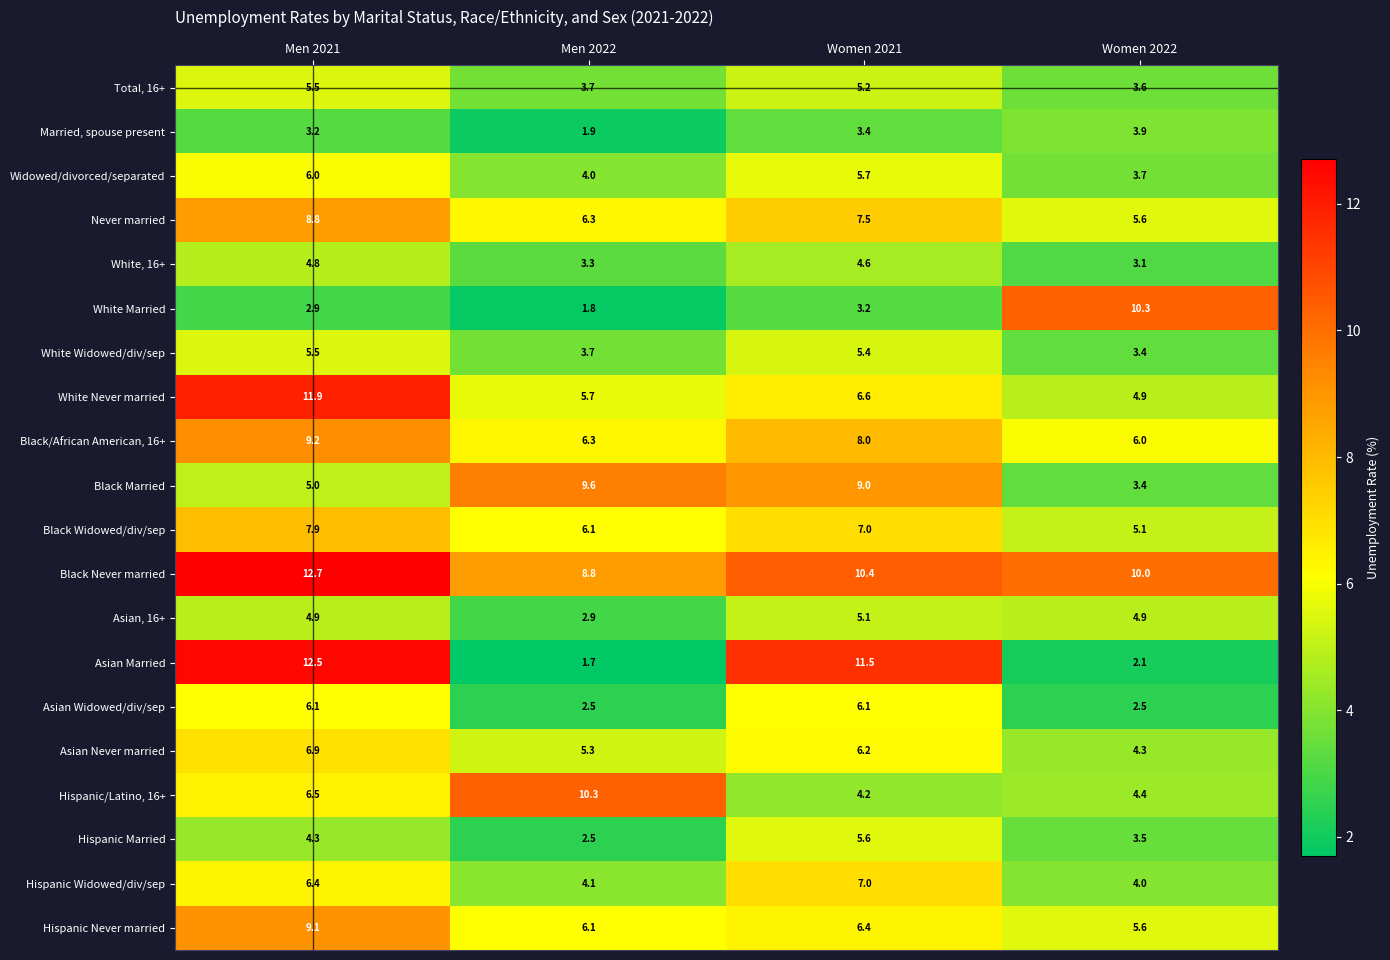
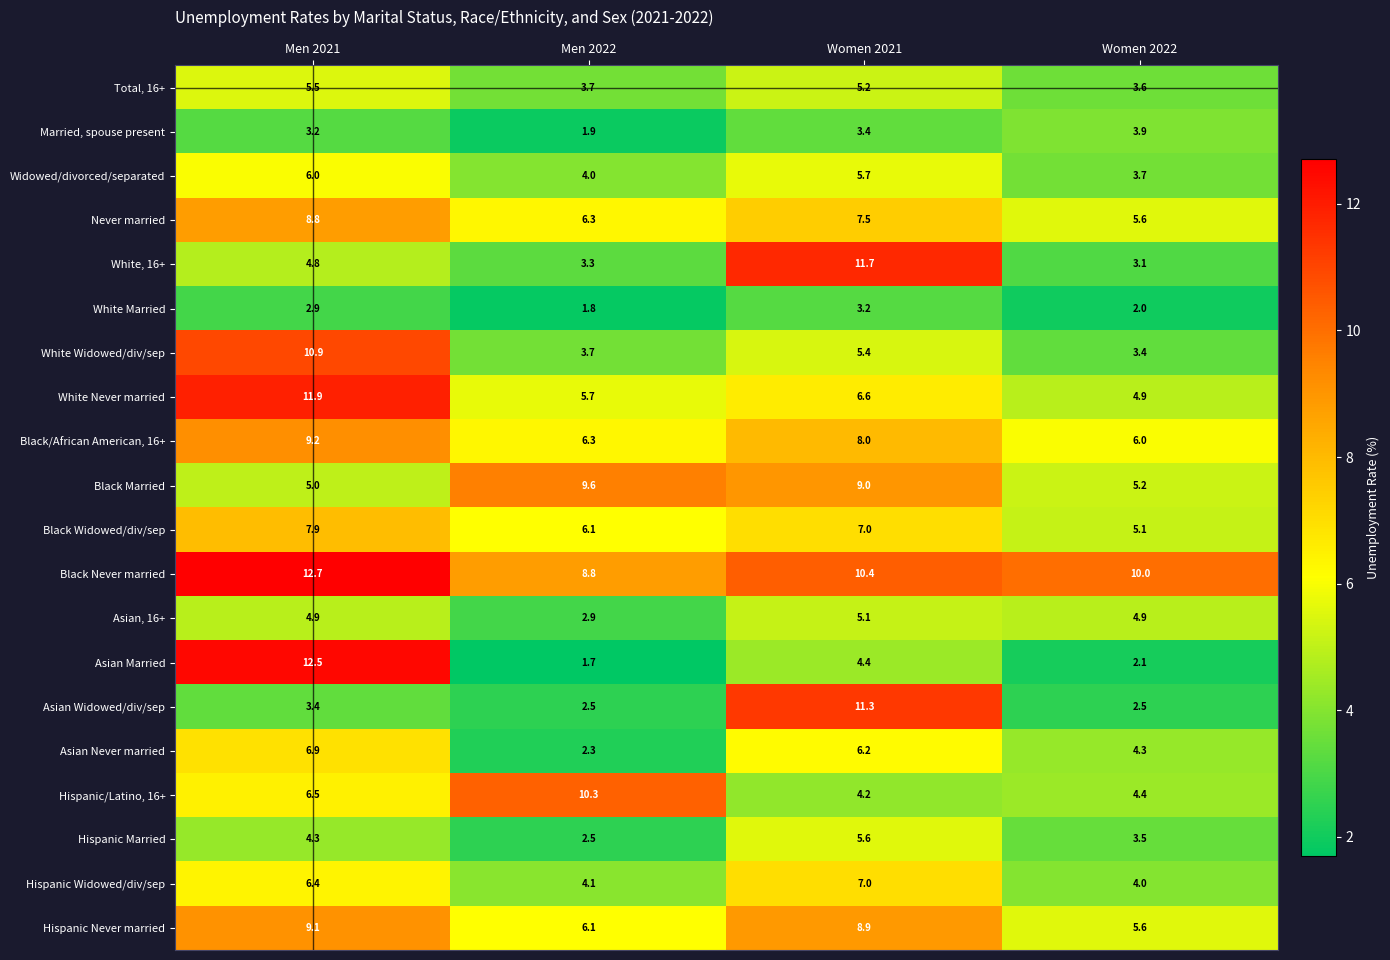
White, 16+, Women 2021: 4.6 -> 11.7
White Married, Women 2022: 10.3 -> 2.0
White Widowed/div/sep, Men 2021: 5.5 -> 10.9
Black Married, Women 2022: 3.4 -> 5.2
Asian Married, Women 2021: 11.5 -> 4.4
Asian Widowed/div/sep, Men 2021: 6.1 -> 3.4
Asian Widowed/div/sep, Women 2021: 6.1 -> 11.3
Asian Never married, Men 2022: 5.3 -> 2.3
Hispanic Never married, Women 2021: 6.4 -> 8.9
